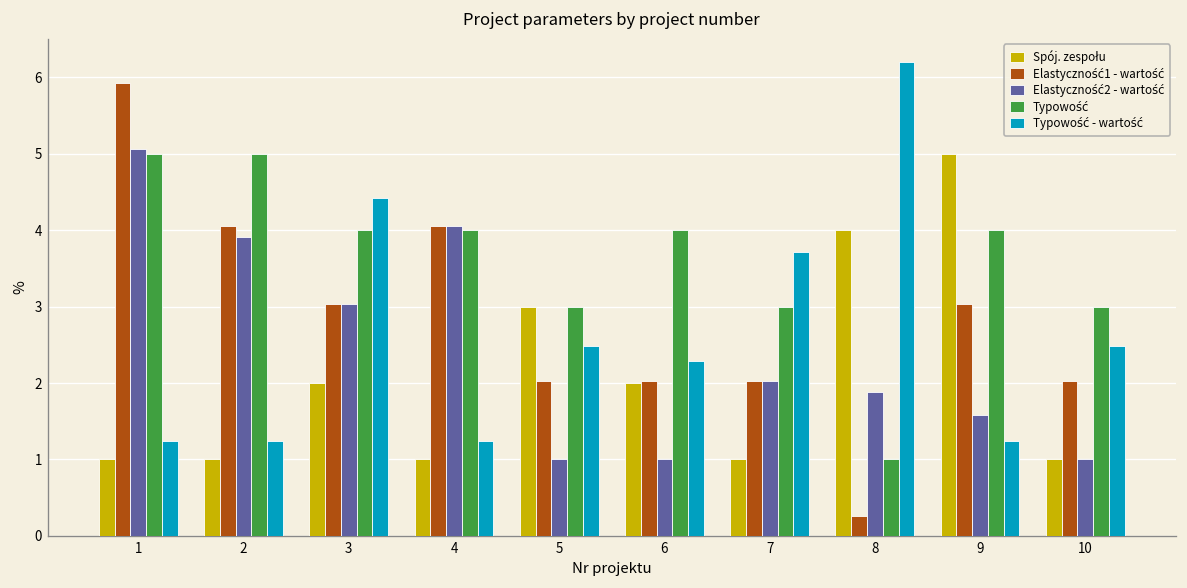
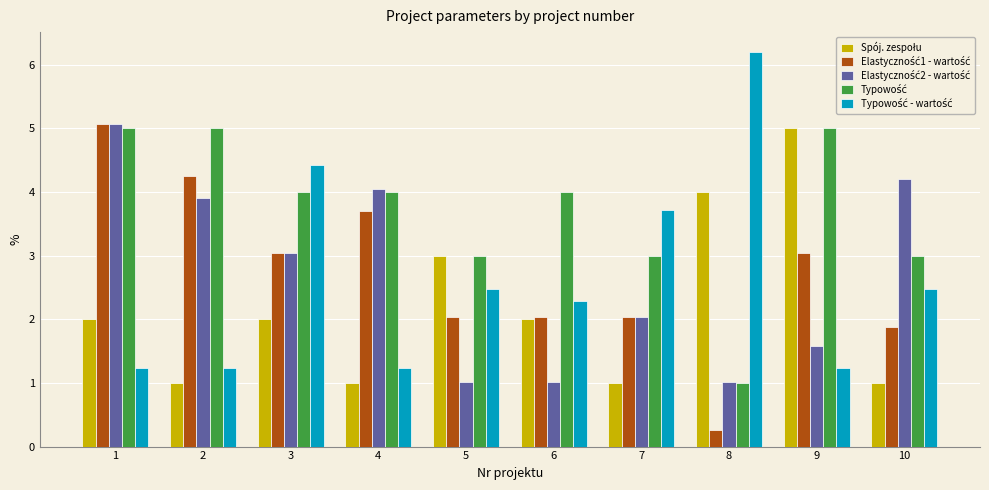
Spój. zespołu, 1: 1 -> 2
Elastyczność1 - wartość, 1: 5.9 -> 5.1
Elastyczność1 - wartość, 2: 4.1 -> 4.3
Elastyczność1 - wartość, 4: 4.1 -> 3.7
Elastyczność2 - wartość, 8: 1.9 -> 1.0
Typowość, 9: 4 -> 5
Elastyczność1 - wartość, 10: 2.0 -> 1.9
Elastyczność2 - wartość, 10: 1.0 -> 4.2
